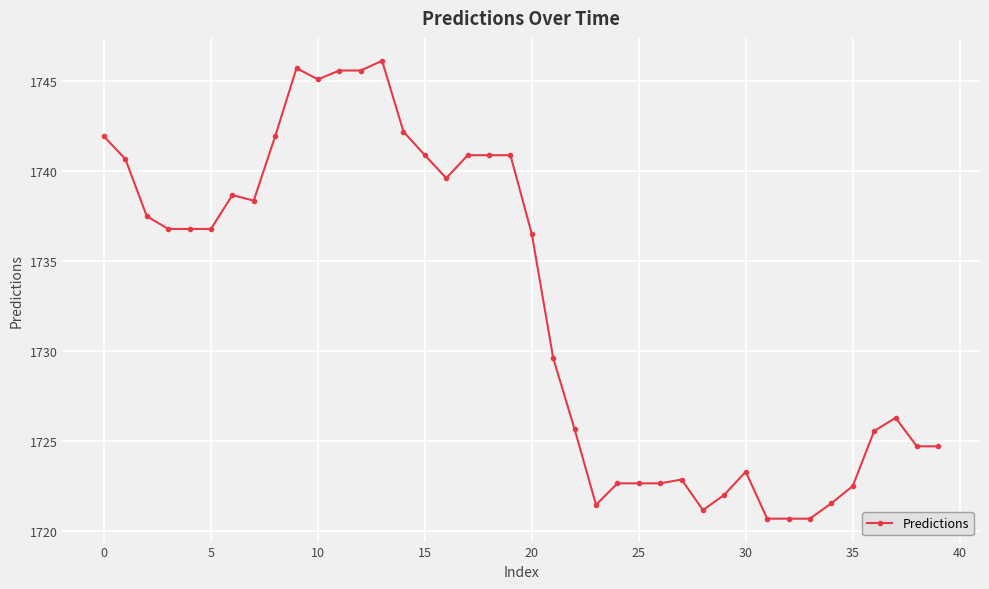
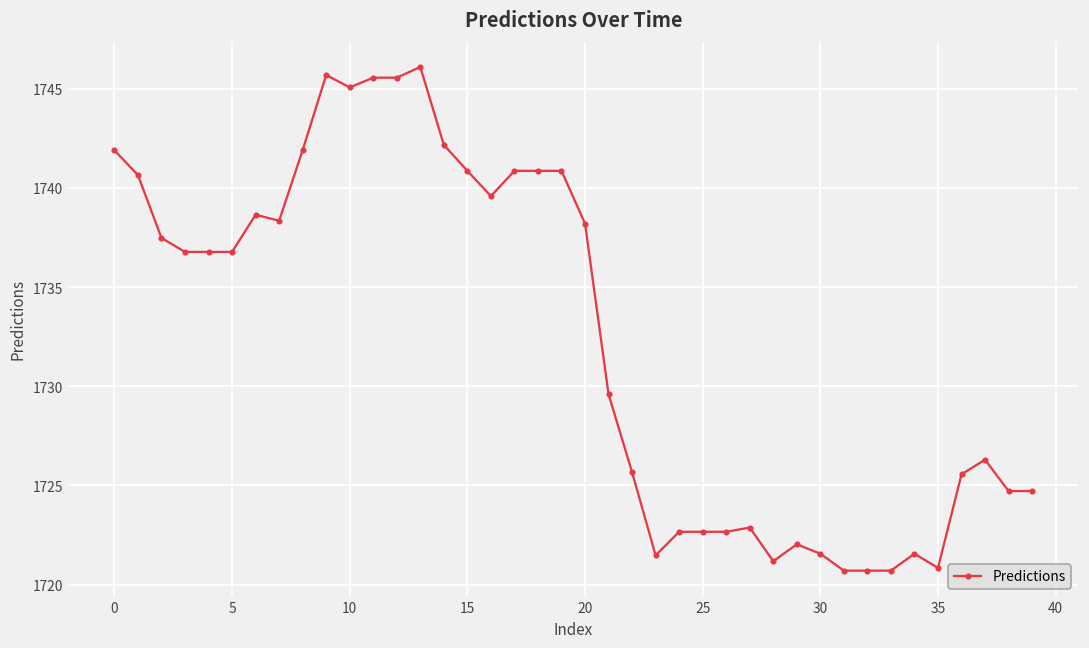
20: 1736.5 -> 1738.2
30: 1723.3 -> 1721.6
35: 1722.5 -> 1720.8
